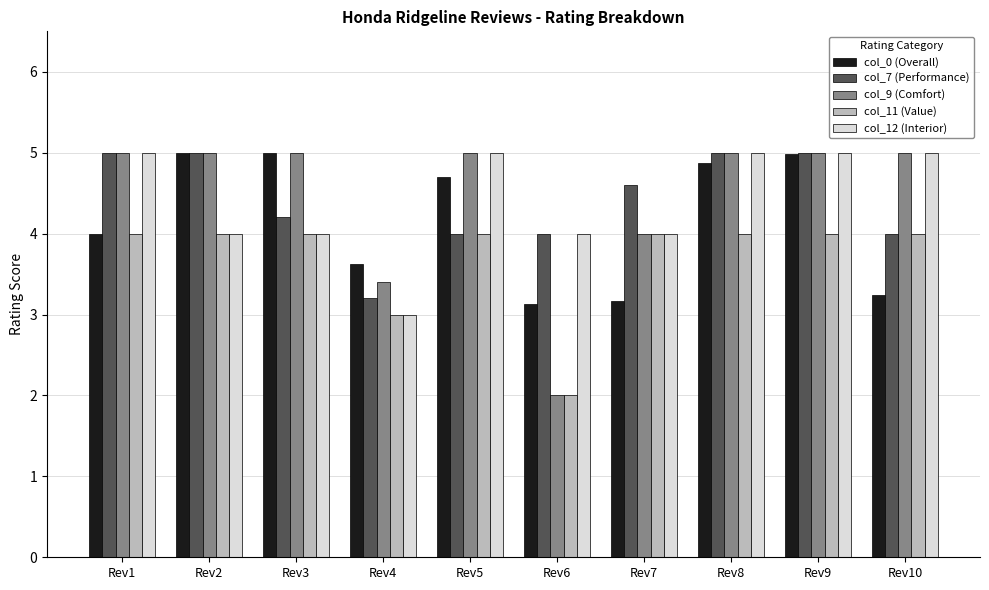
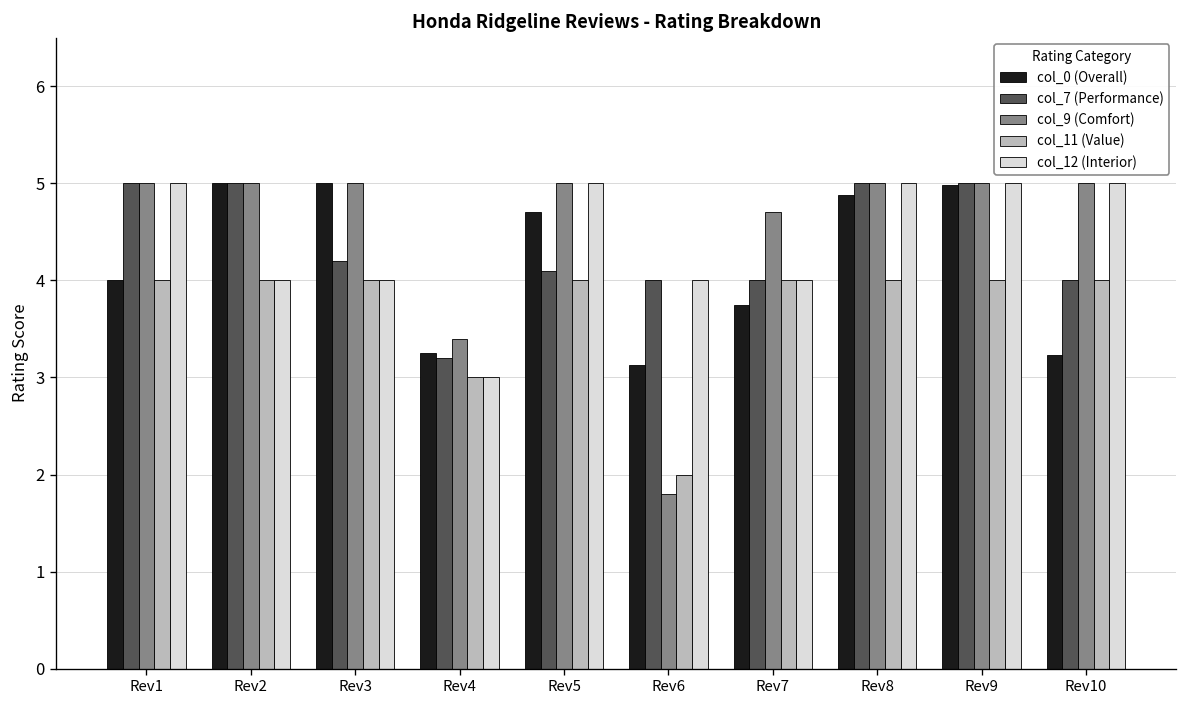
col_0 (Overall), Rev4: 3.6 -> 3.3
col_7 (Performance), Rev5: 4.0 -> 4.1
col_9 (Comfort), Rev6: 2.0 -> 1.8
col_0 (Overall), Rev7: 3.2 -> 3.8
col_7 (Performance), Rev7: 4.6 -> 4.0
col_9 (Comfort), Rev7: 4.0 -> 4.7
